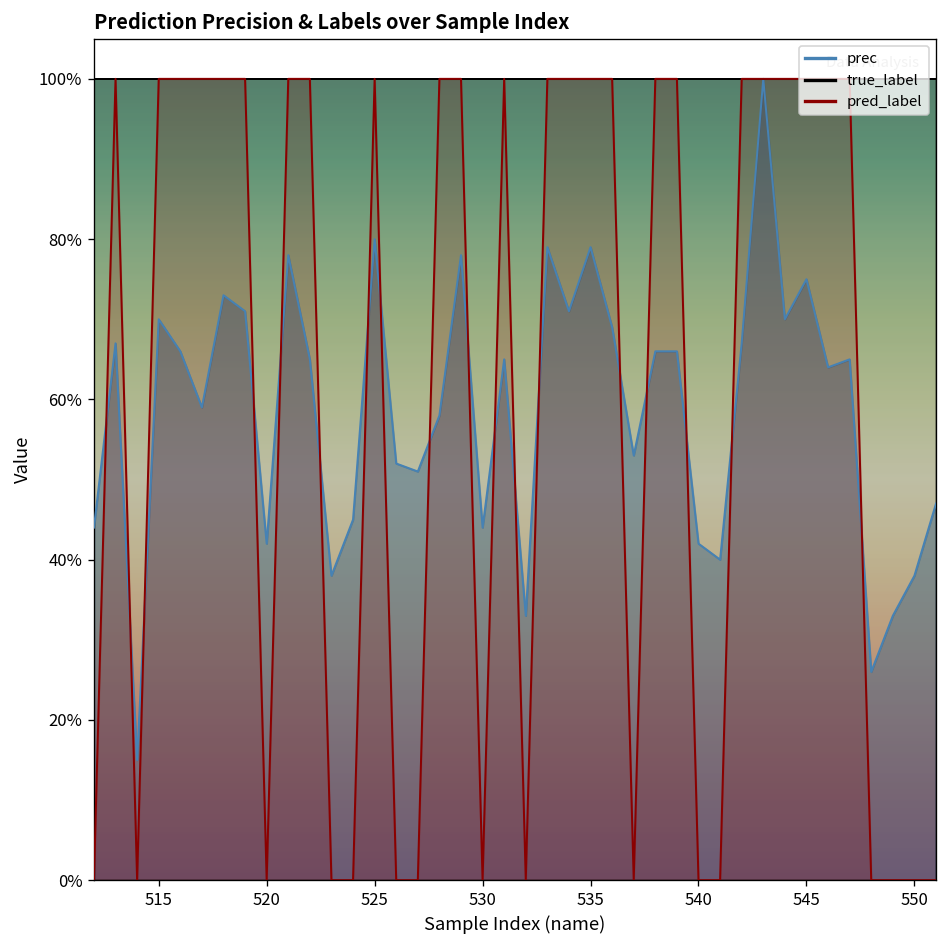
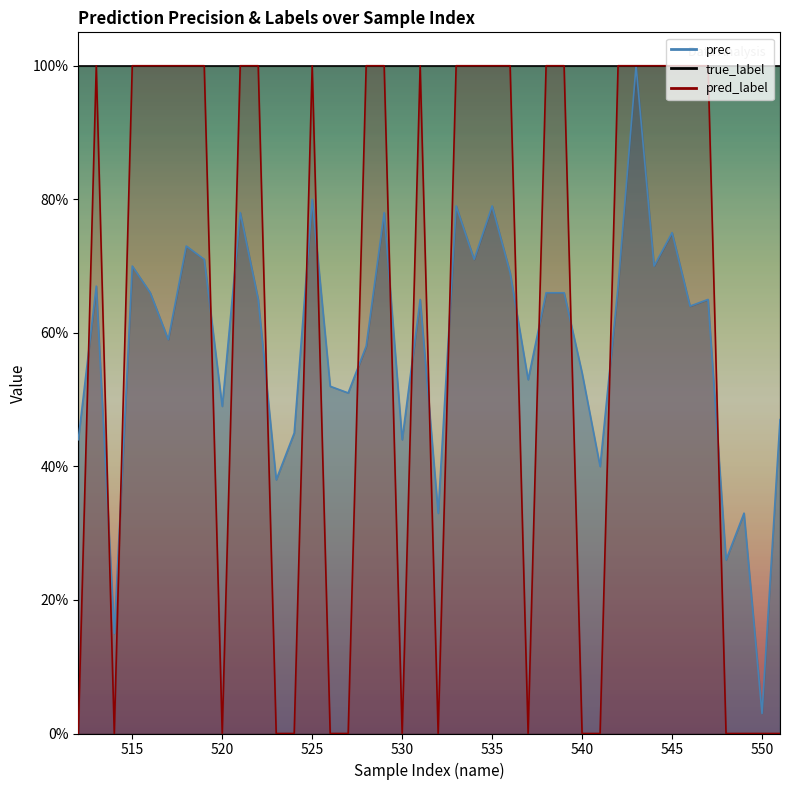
prec, 520: 42% -> 49%
prec, 540: 42% -> 54%
prec, 550: 38% -> 3%
